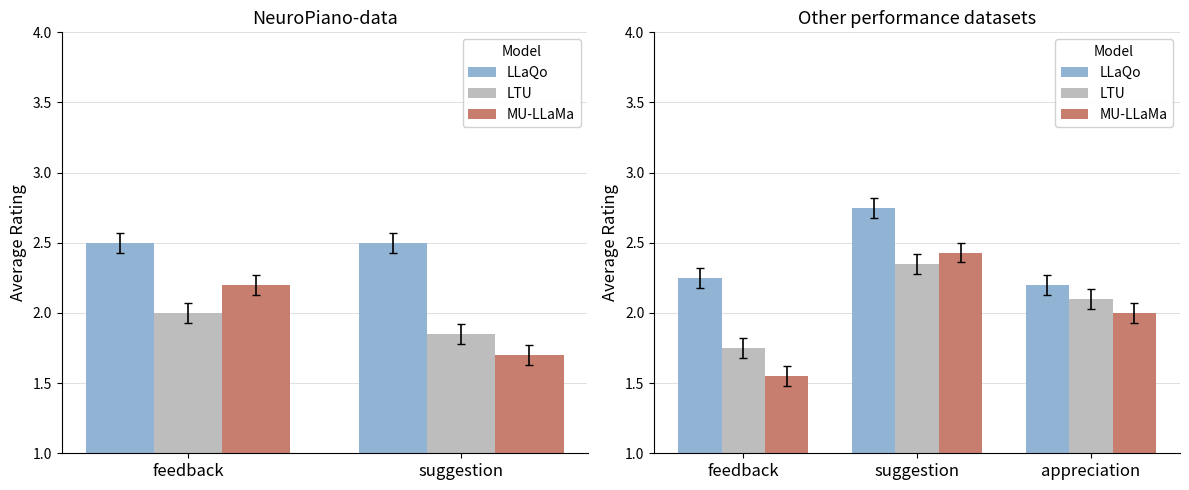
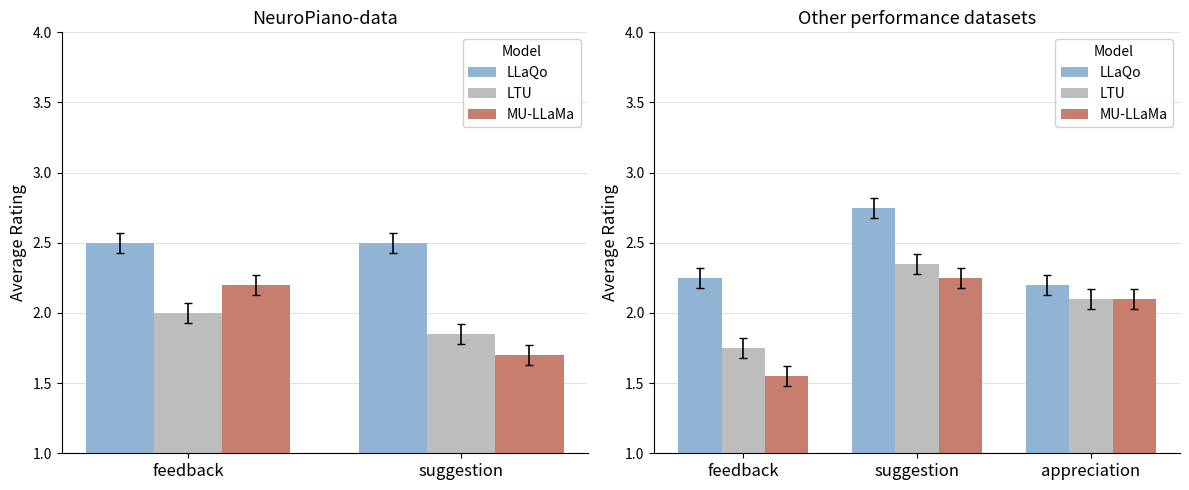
Other performance datasets, MU-LLaMa, suggestion: 2.43 -> 2.25
Other performance datasets, MU-LLaMa, appreciation: 2.0 -> 2.1
